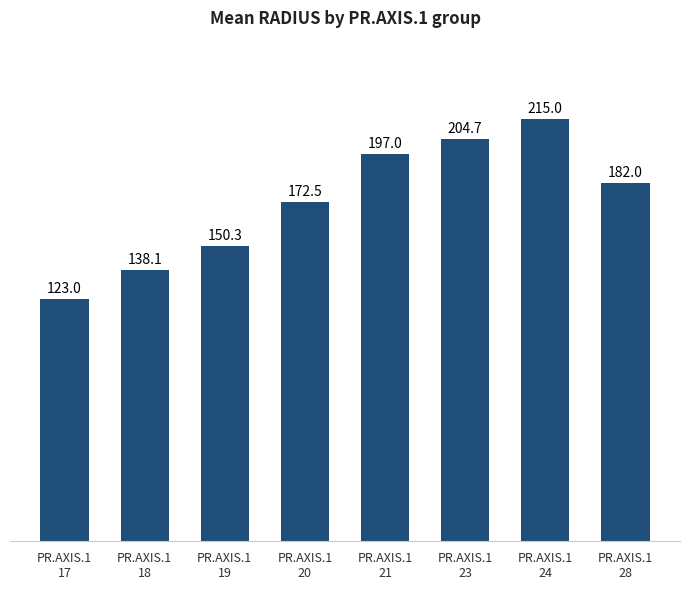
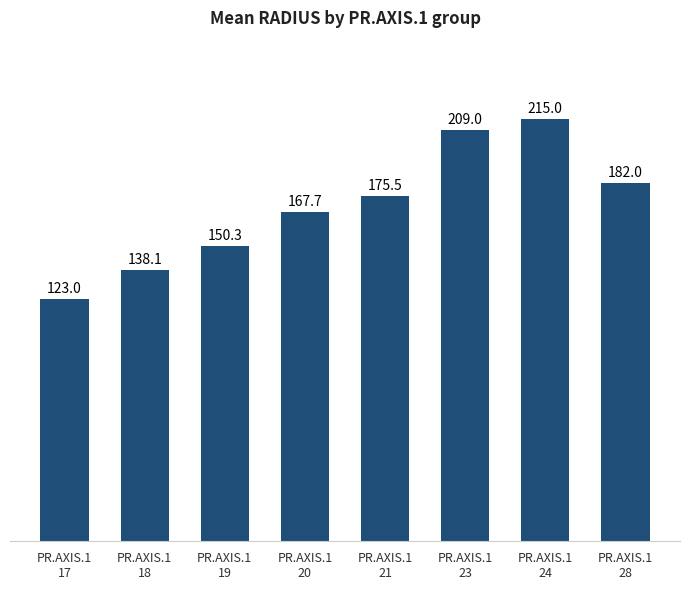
PR.AXIS.1 20: 172.5 -> 167.7
PR.AXIS.1 21: 197.0 -> 175.5
PR.AXIS.1 23: 204.7 -> 209.0
